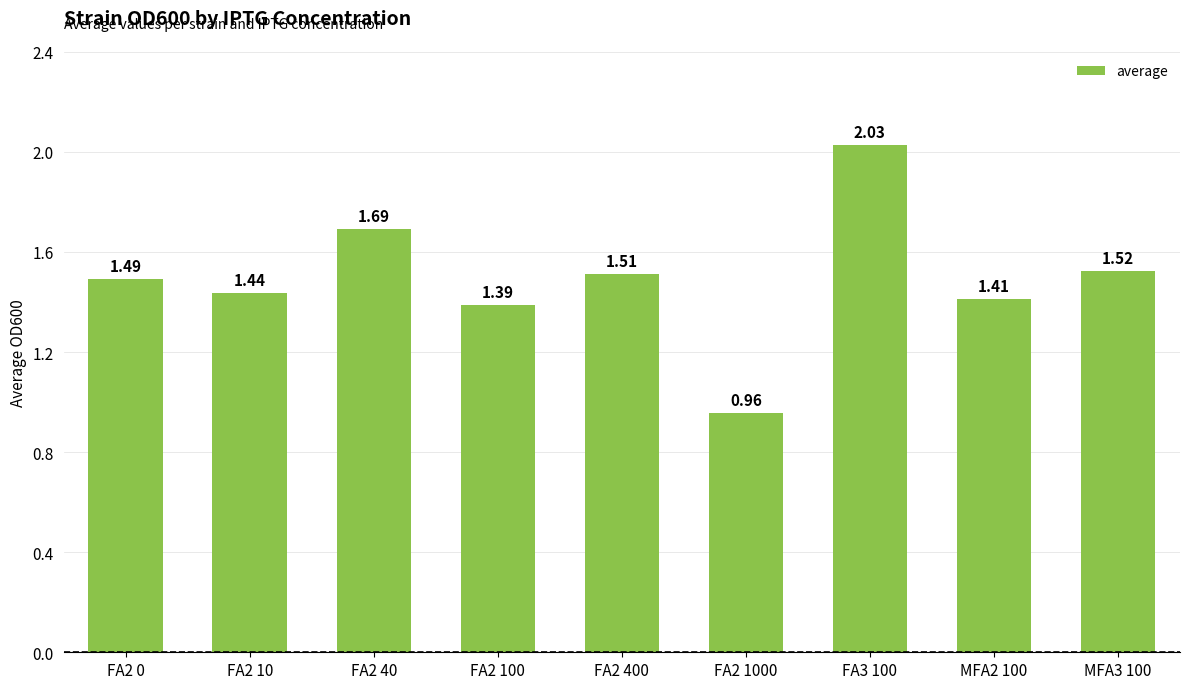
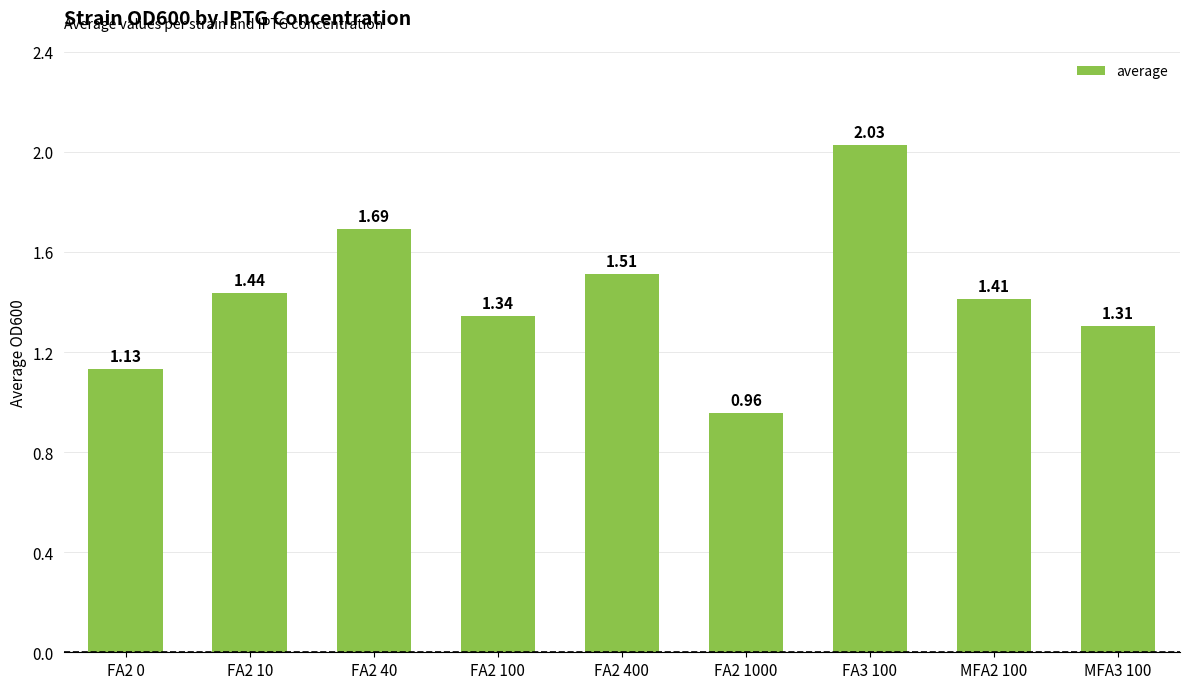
FA2 0: 1.49 -> 1.13
FA2 100: 1.39 -> 1.34
MFA3 100: 1.52 -> 1.31
